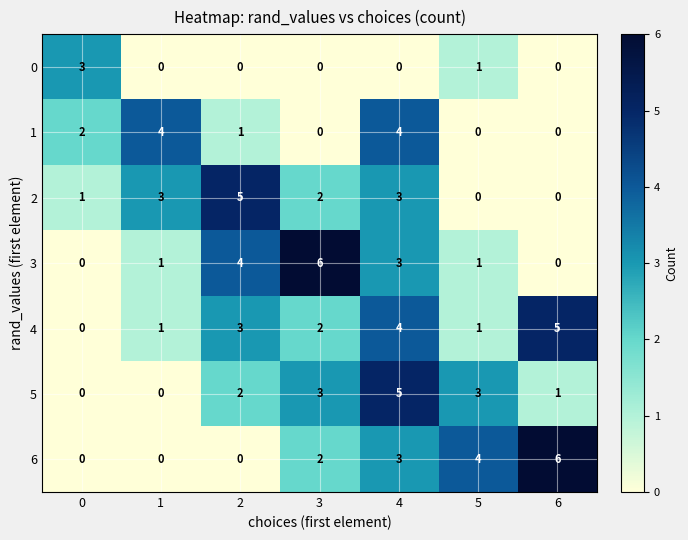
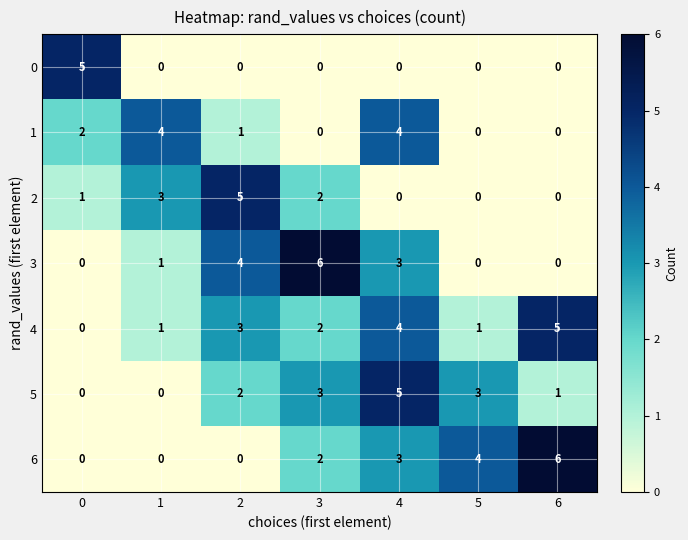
0, 0: 3 -> 5
0, 5: 1 -> 0
2, 4: 3 -> 0
3, 5: 1 -> 0
